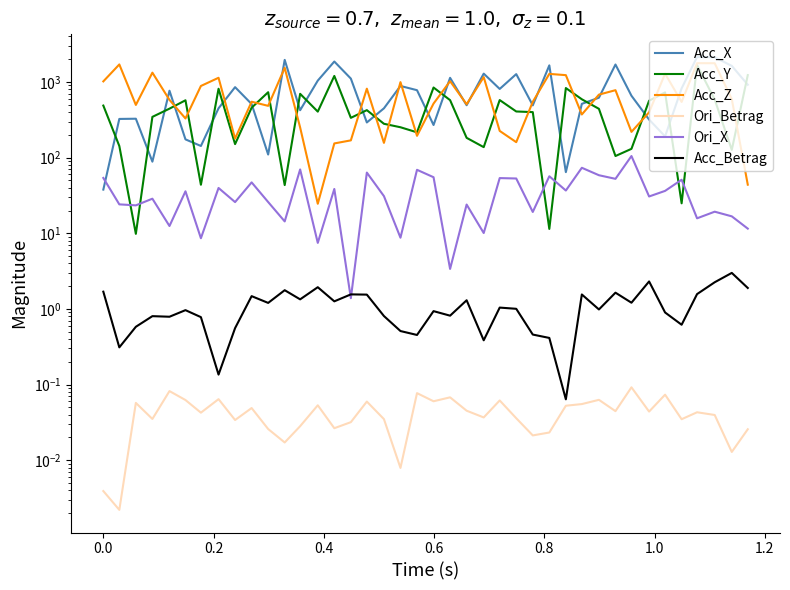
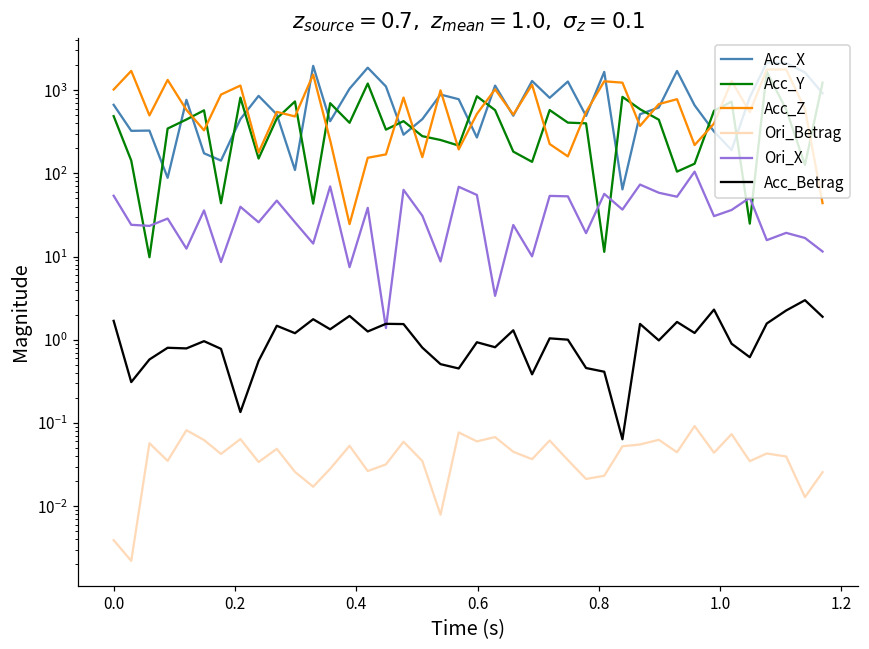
Acc_X, 0.0: 40 -> 700
